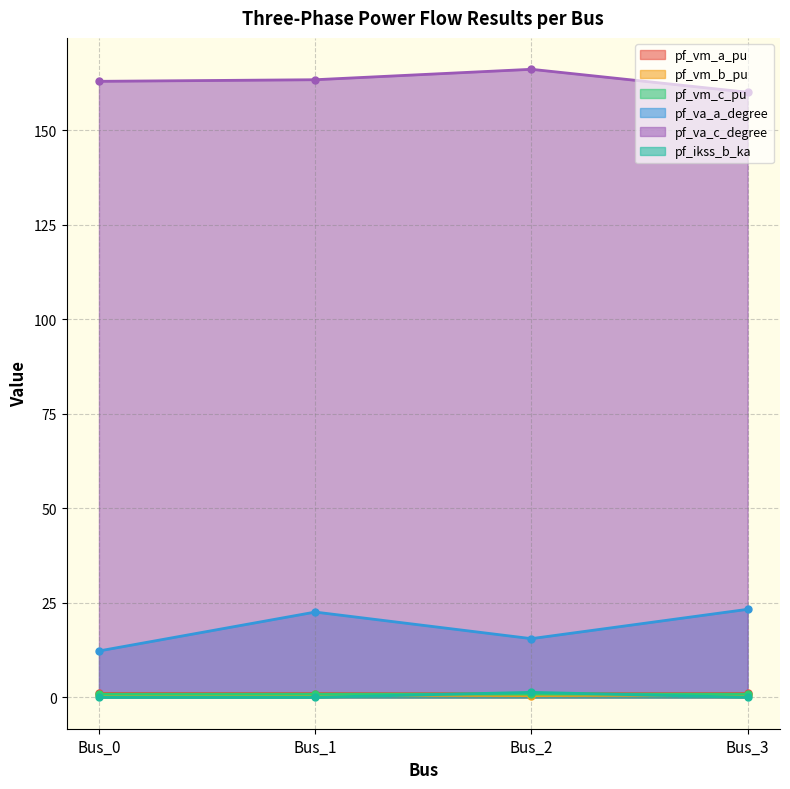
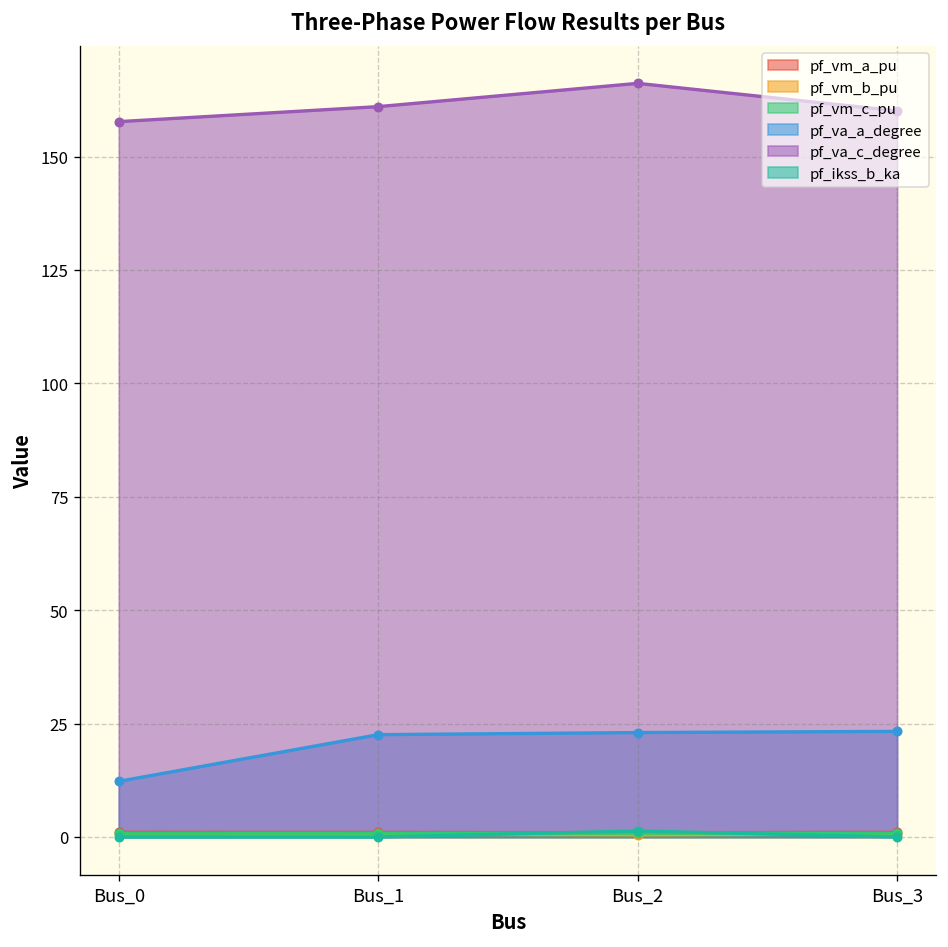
pf_va_c_degree, Bus_0: 163 -> 158
pf_va_c_degree, Bus_1: 163 -> 161
pf_va_a_degree, Bus_2: 16 -> 23
